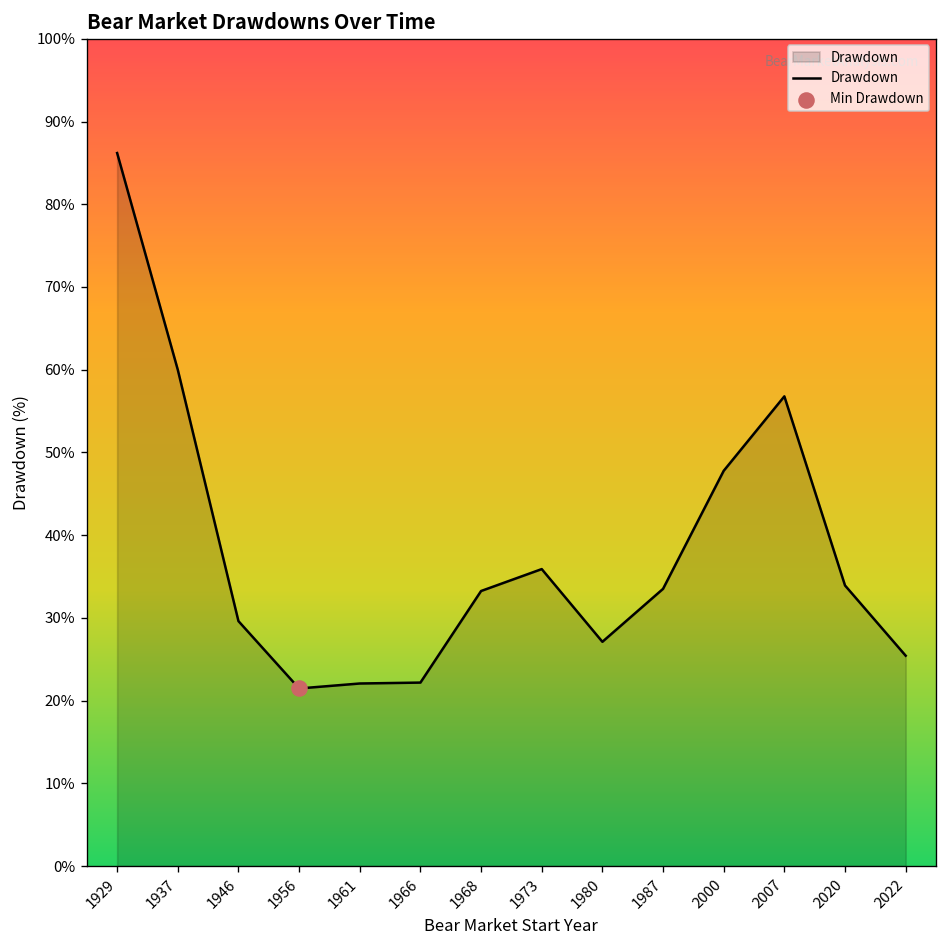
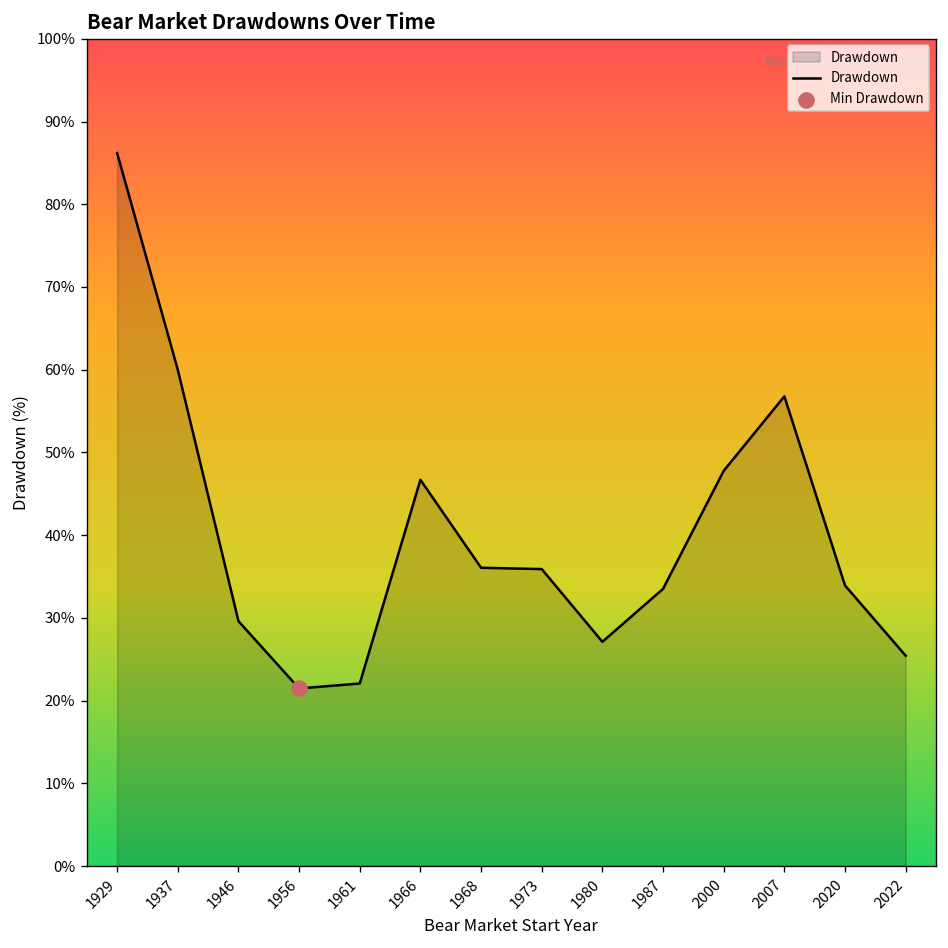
Drawdown, 1966: 22% -> 47%
Drawdown, 1968: 33% -> 36%
